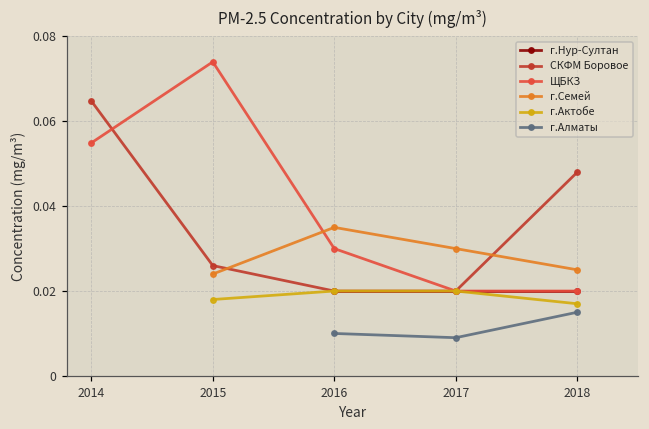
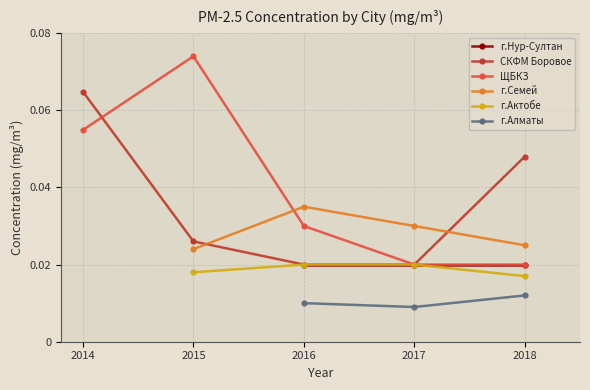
г.Алматы, 2018: 0.015 -> 0.012
